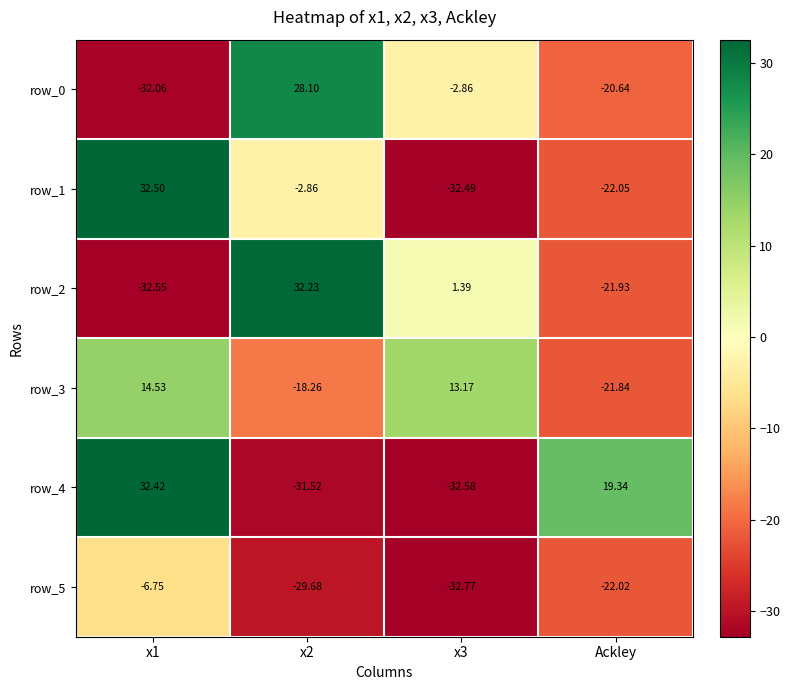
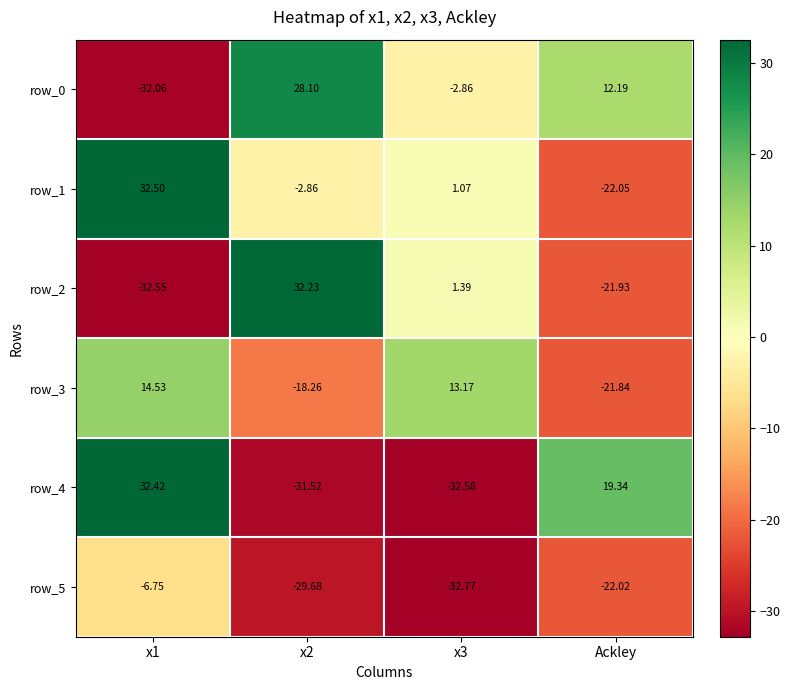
row_0, Ackley: -20.64 -> 12.19
row_1, x3: -32.49 -> 1.07
